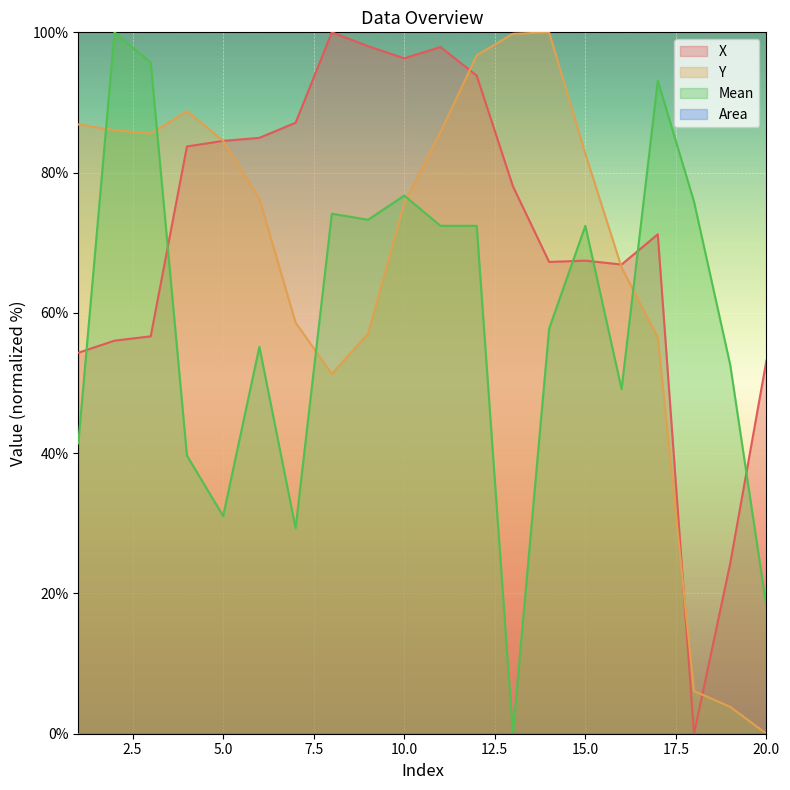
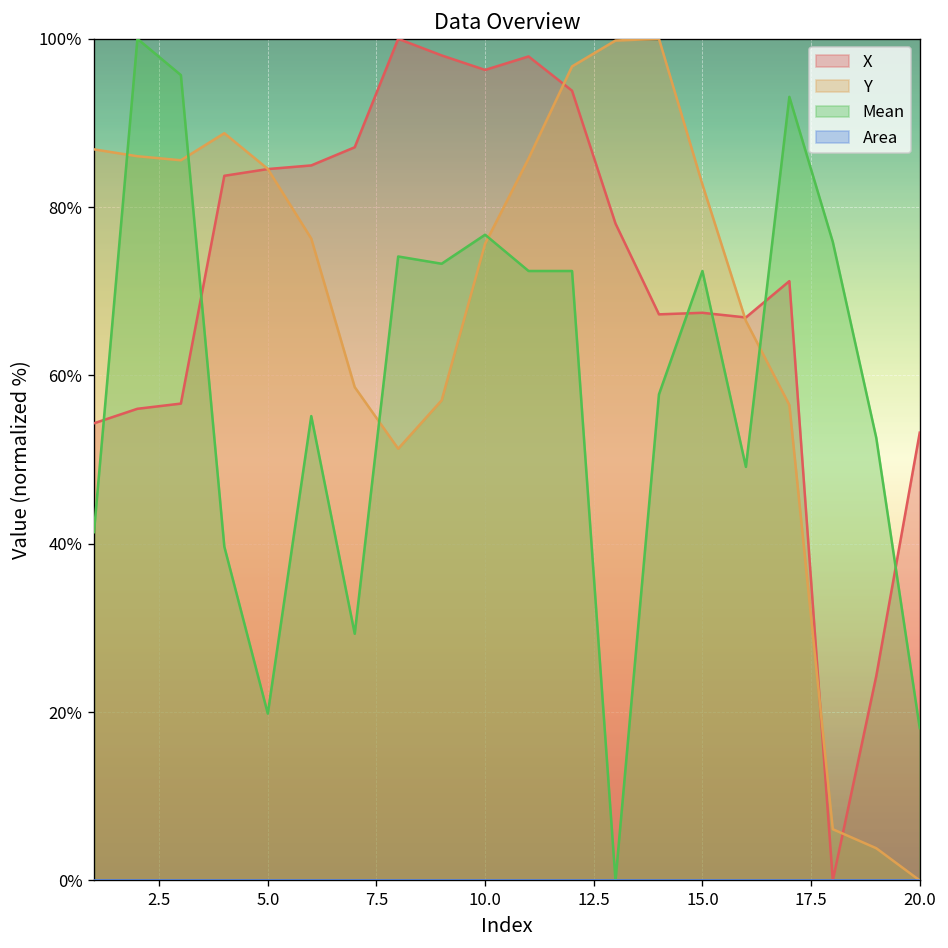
Mean, 5.0: 31% -> 20%
